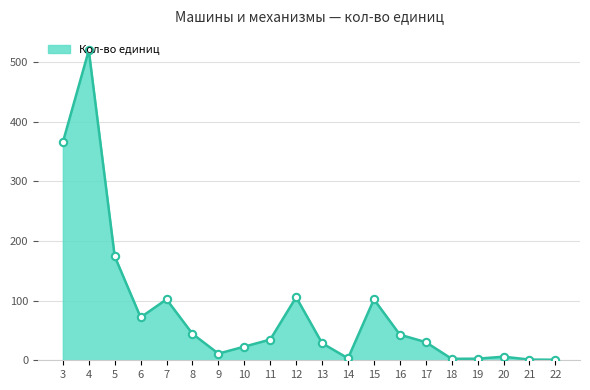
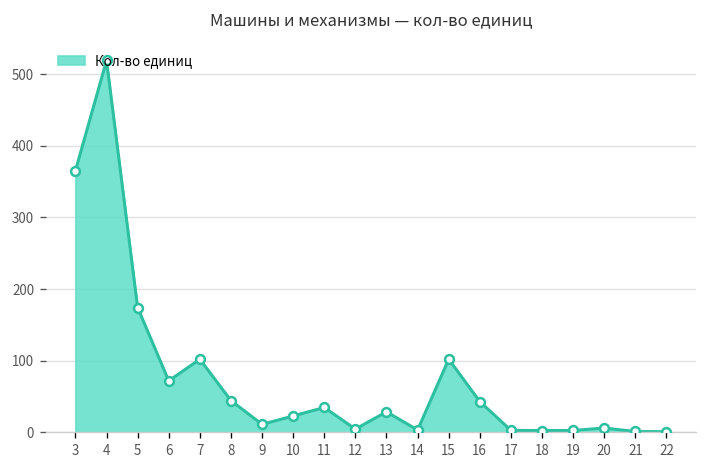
12: 110 -> 0
17: 30 -> 0
